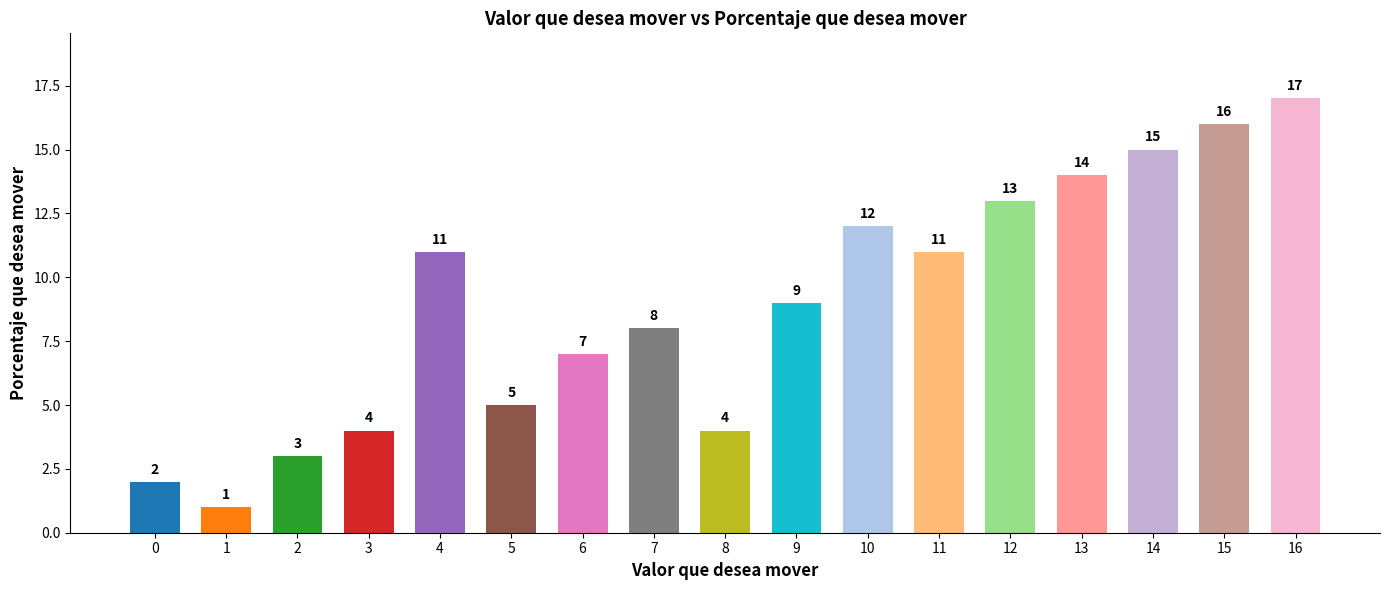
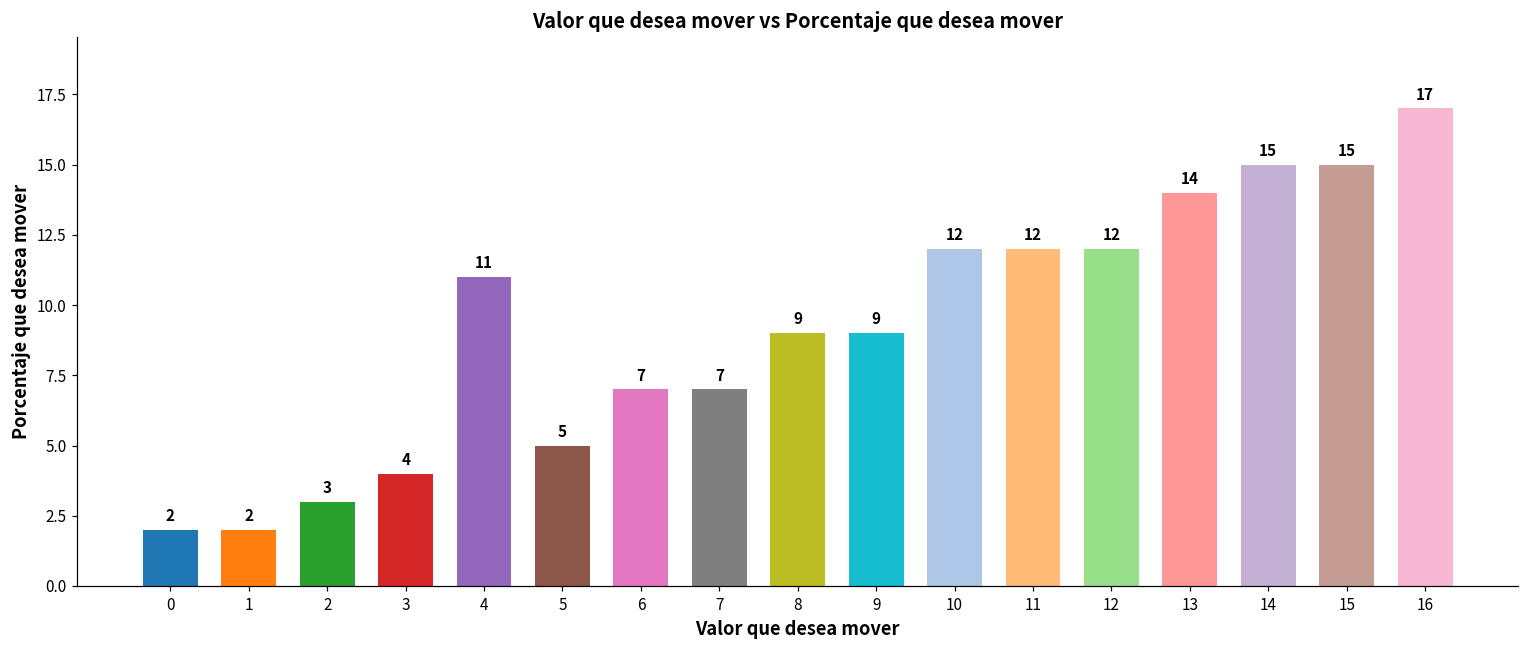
1: 1 -> 2
7: 8 -> 7
8: 4 -> 9
11: 11 -> 12
12: 13 -> 12
15: 16 -> 15
